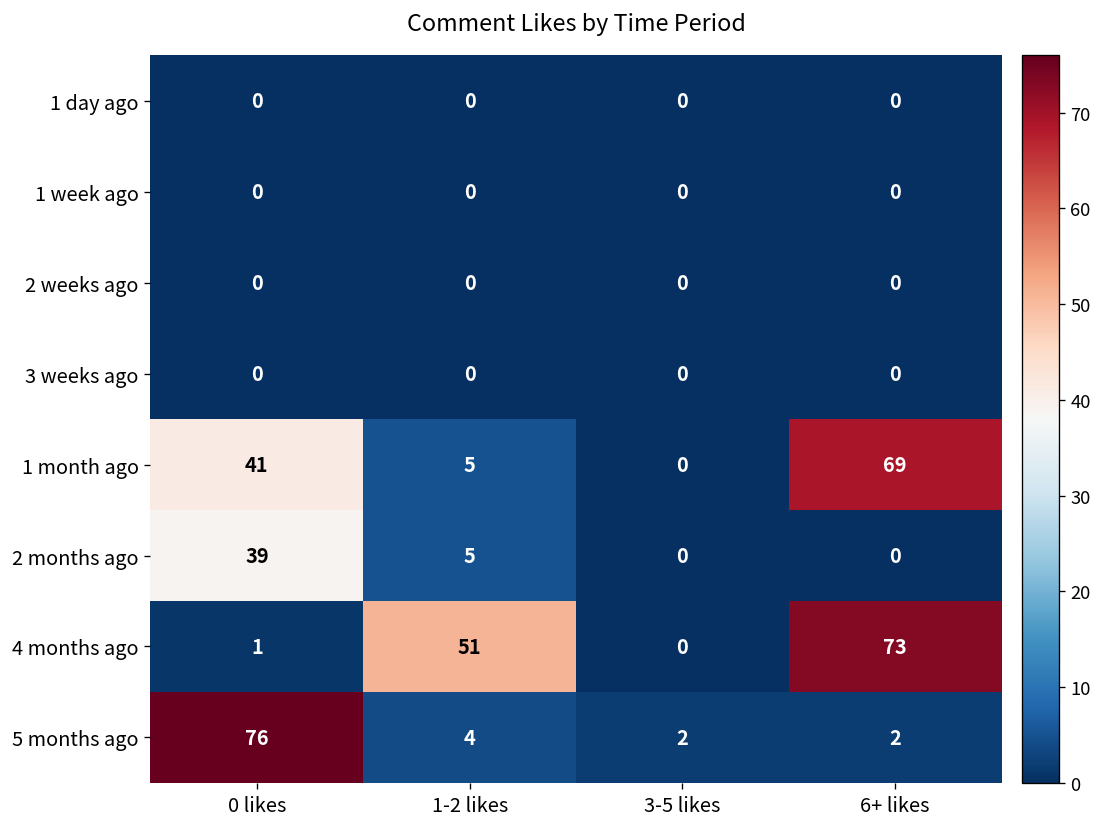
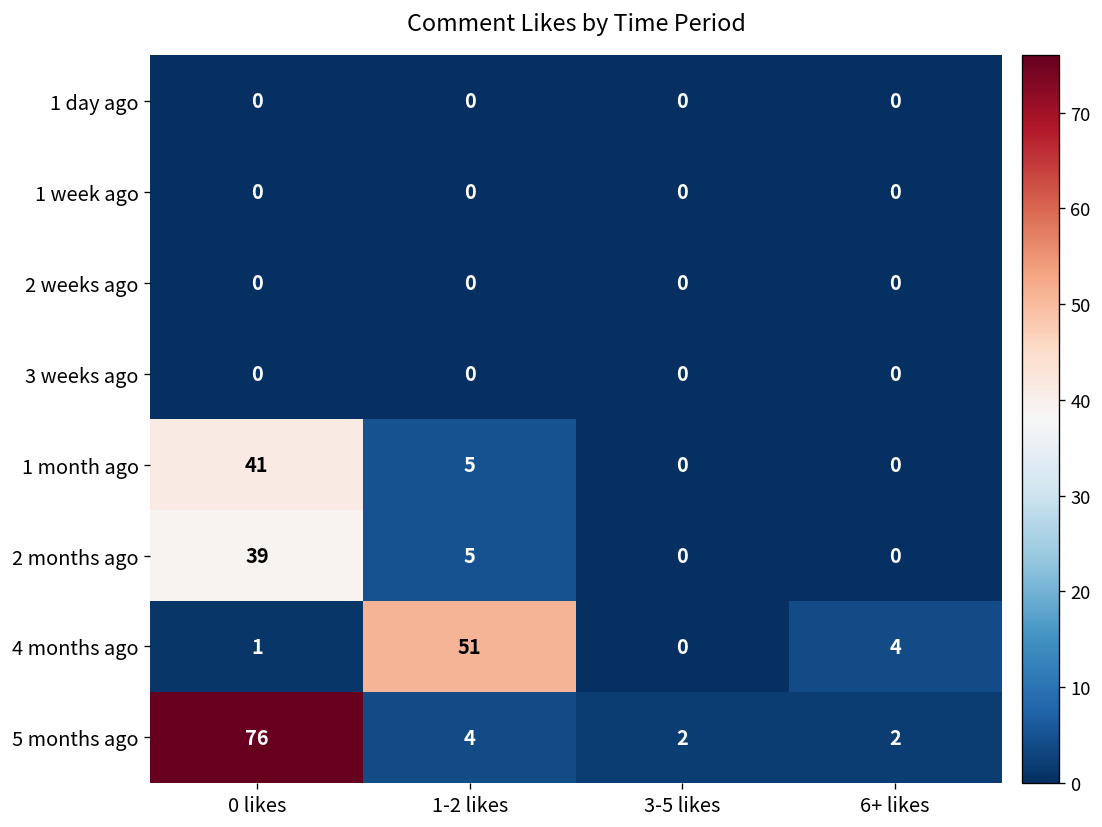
1 month ago, 6+ likes: 69 -> 0
4 months ago, 6+ likes: 73 -> 4
